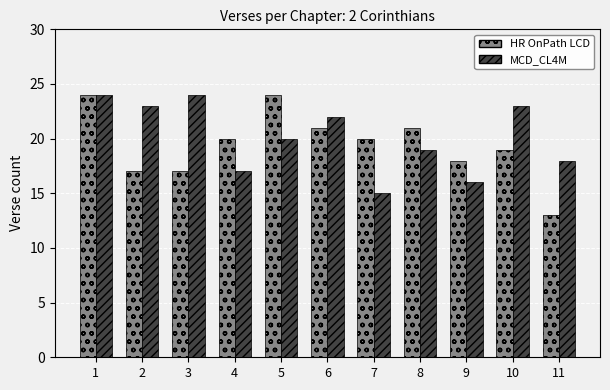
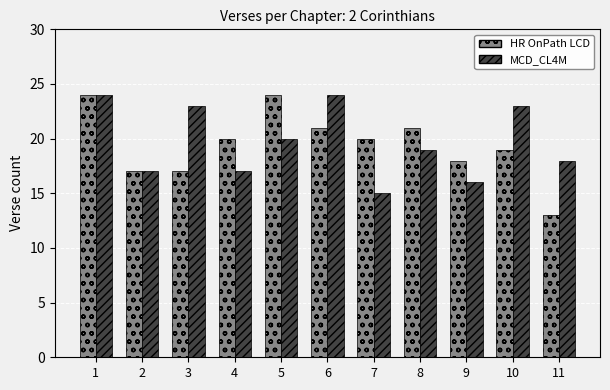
MCD_CL4M, 2: 23 -> 17
MCD_CL4M, 3: 24 -> 23
MCD_CL4M, 6: 22 -> 24
